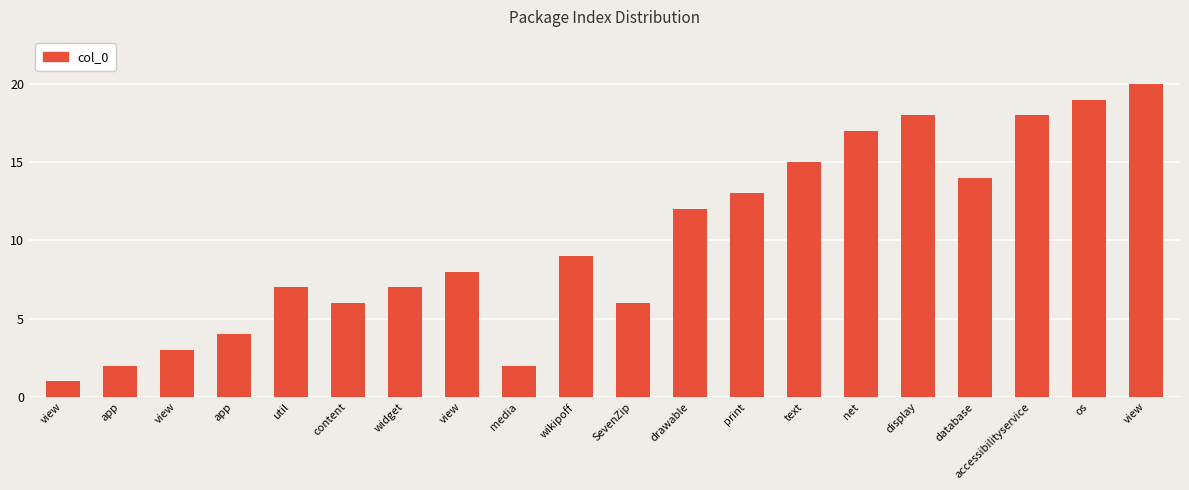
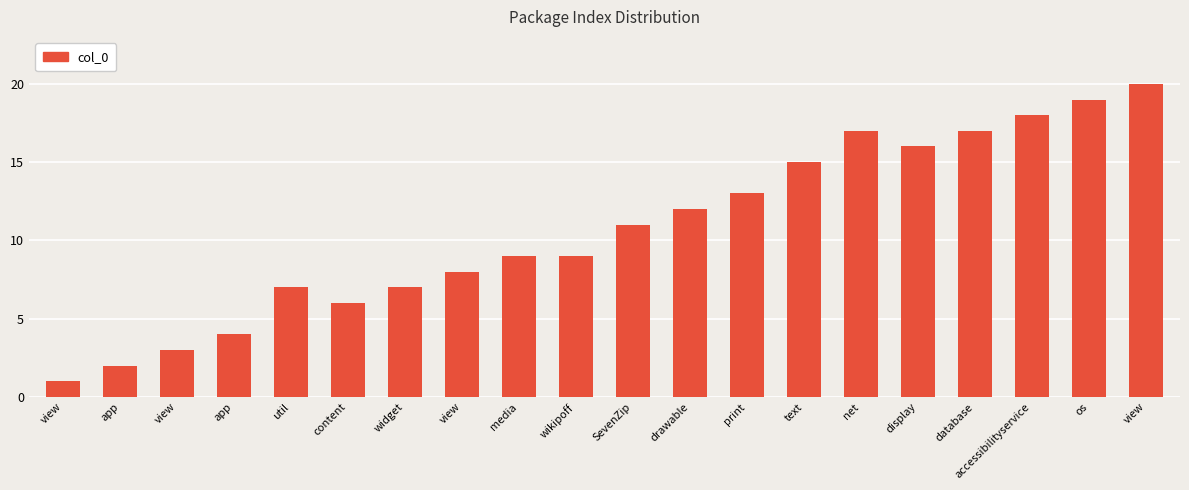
media: 2 -> 9
SevenZip: 6 -> 11
display: 18 -> 16
database: 14 -> 17
